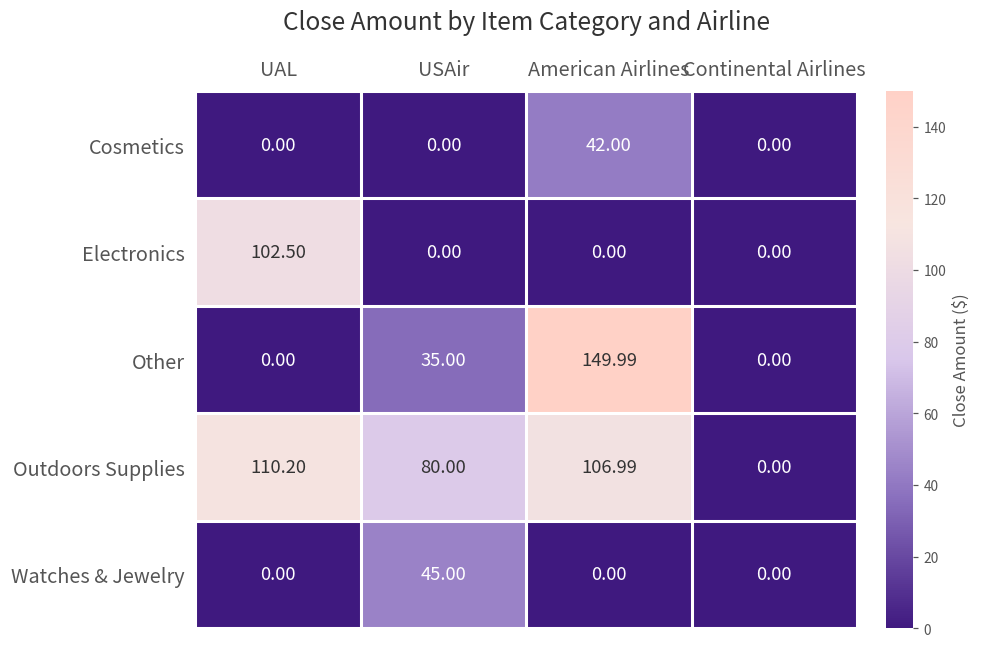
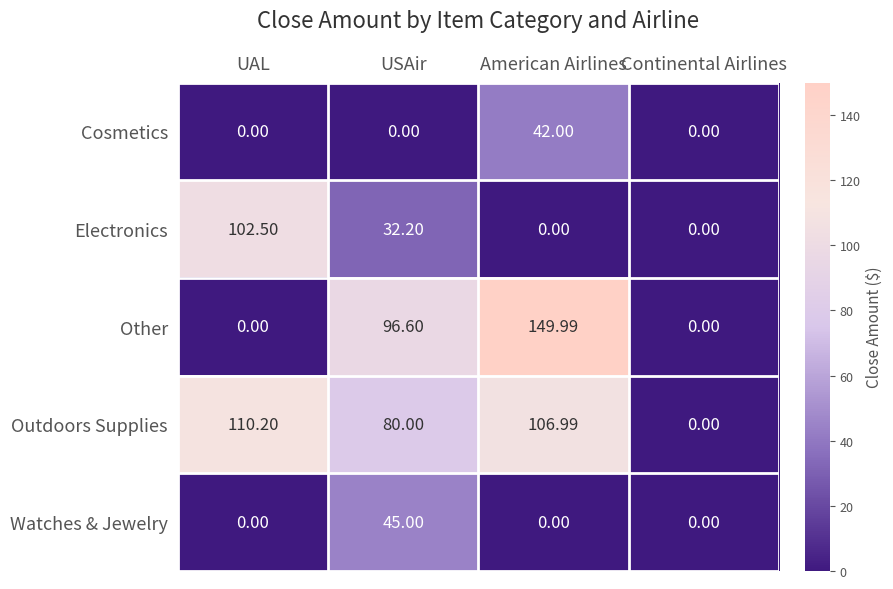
Electronics, USAir: 0.00 -> 32.20
Other, USAir: 35.00 -> 96.60
